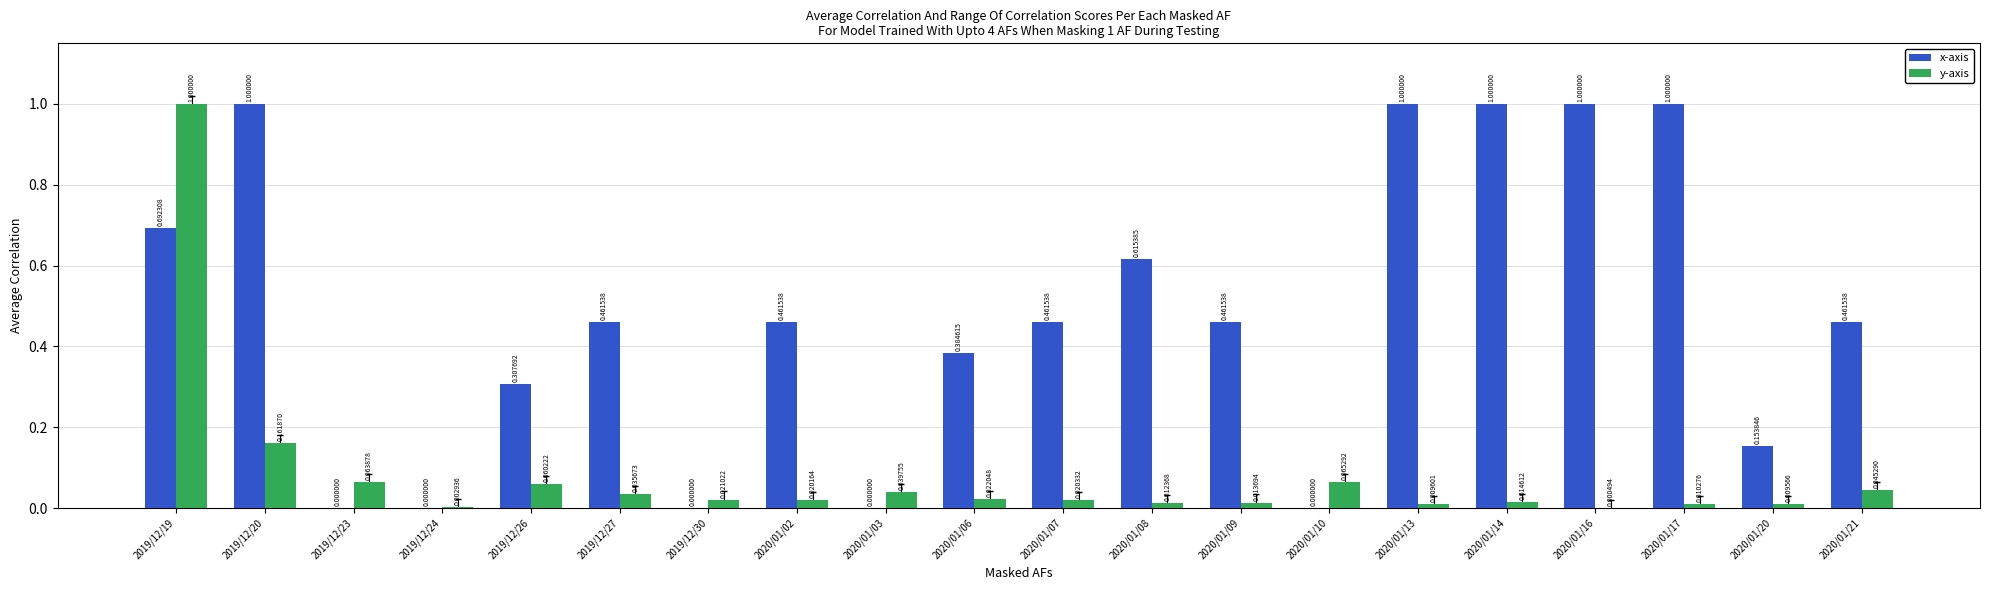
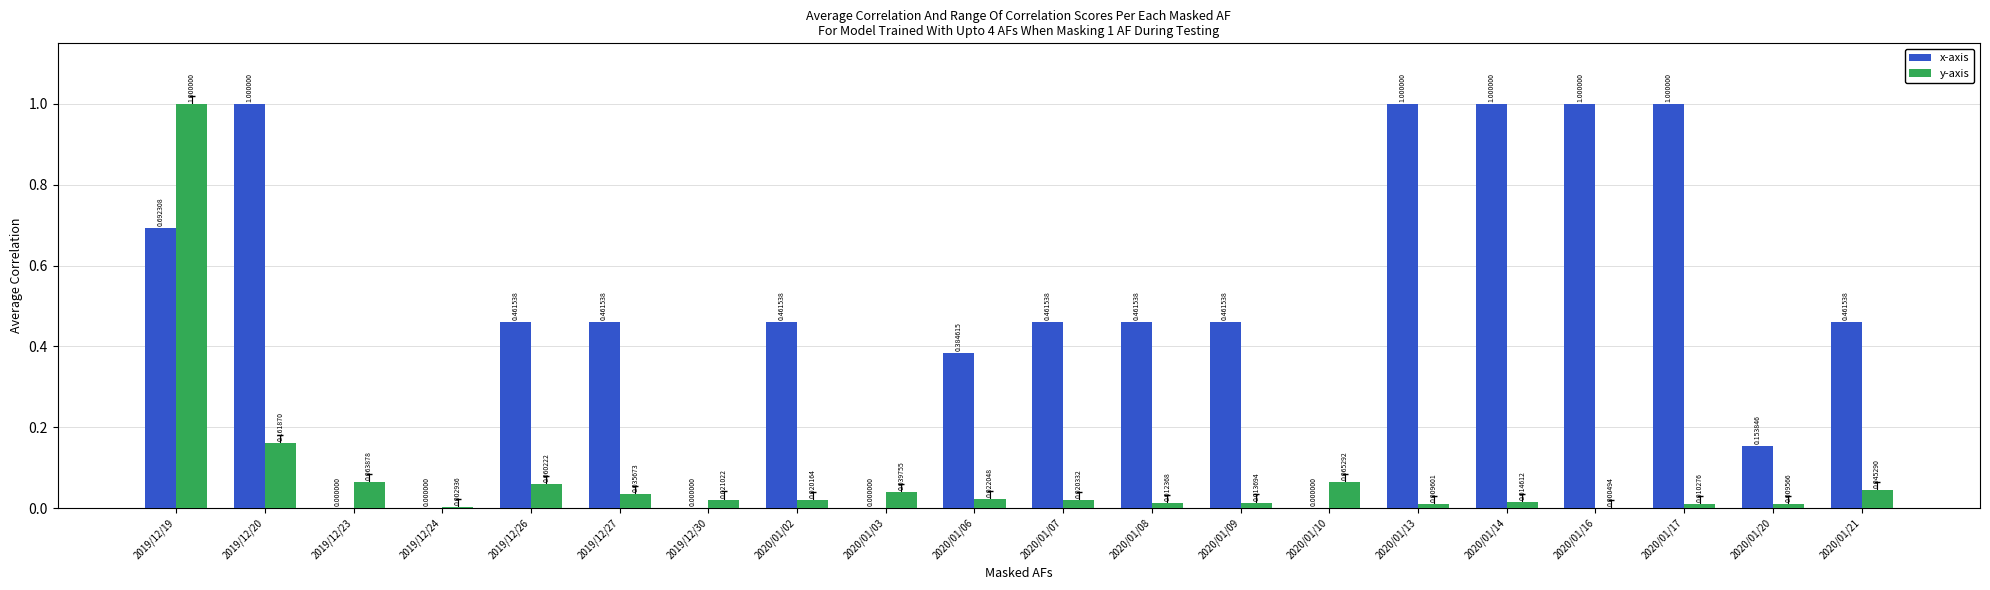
x-axis, 2019/12/26: 0.307692 -> 0.461538
x-axis, 2020/01/08: 0.615385 -> 0.461538
